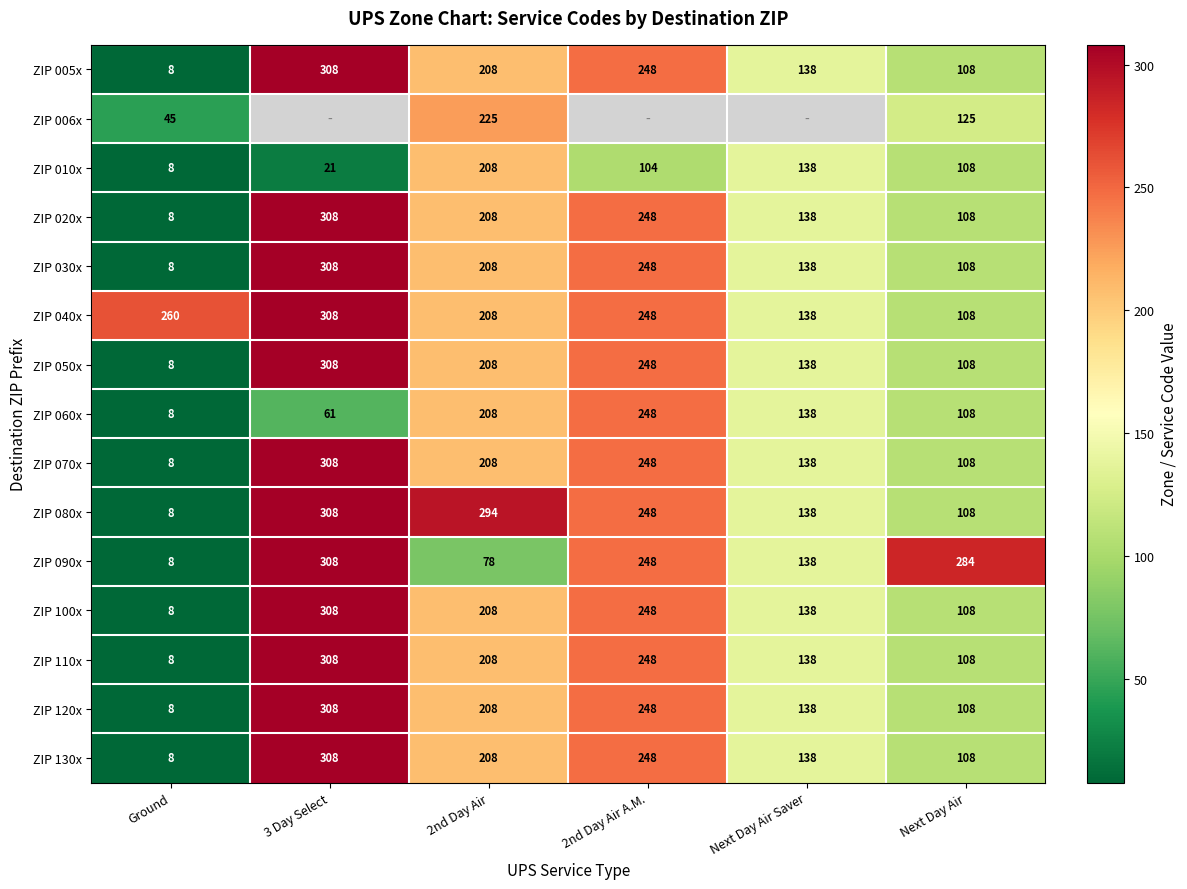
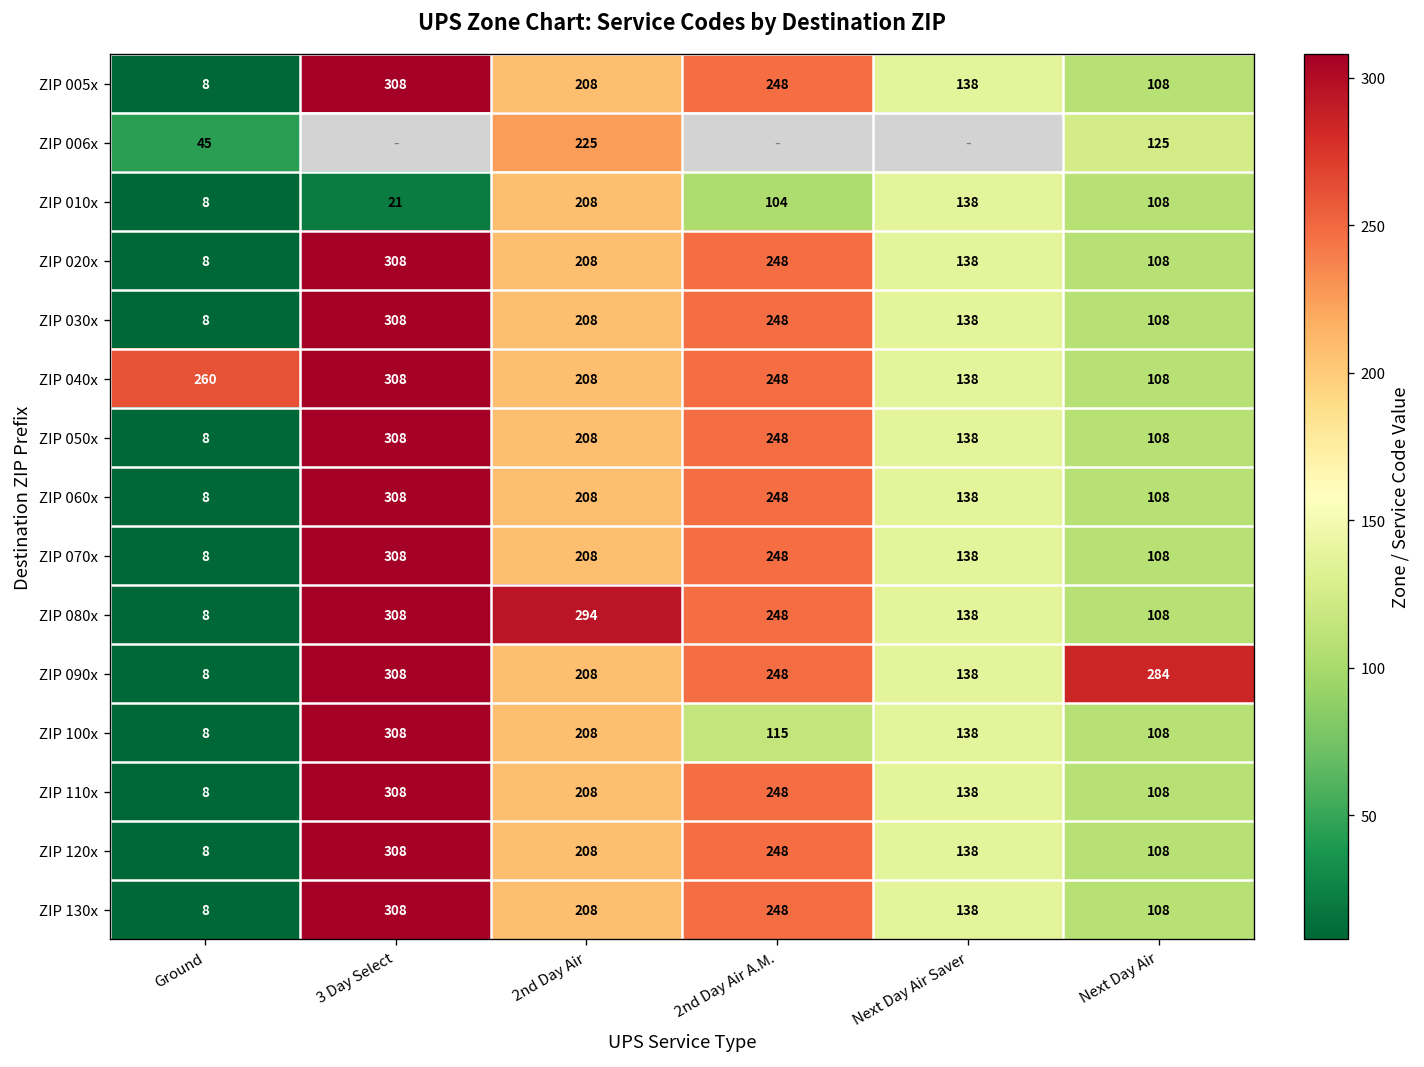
ZIP 060x, 3 Day Select: 61 -> 308
ZIP 090x, 2nd Day Air: 78 -> 208
ZIP 100x, 2nd Day Air A.M.: 248 -> 115
